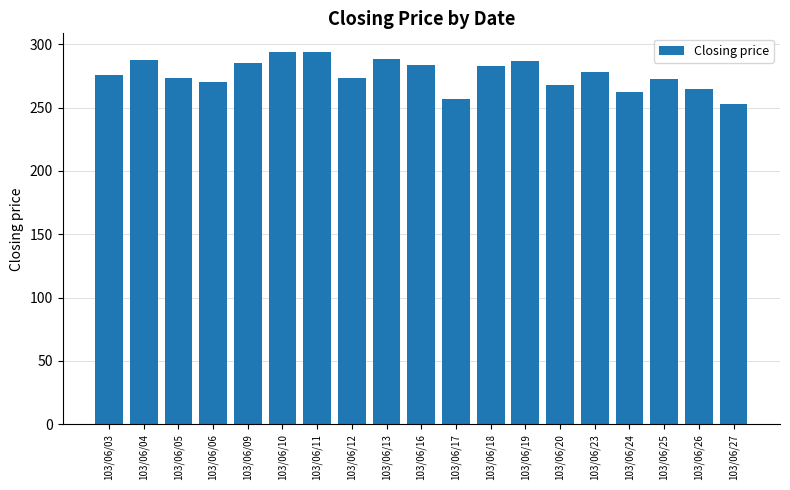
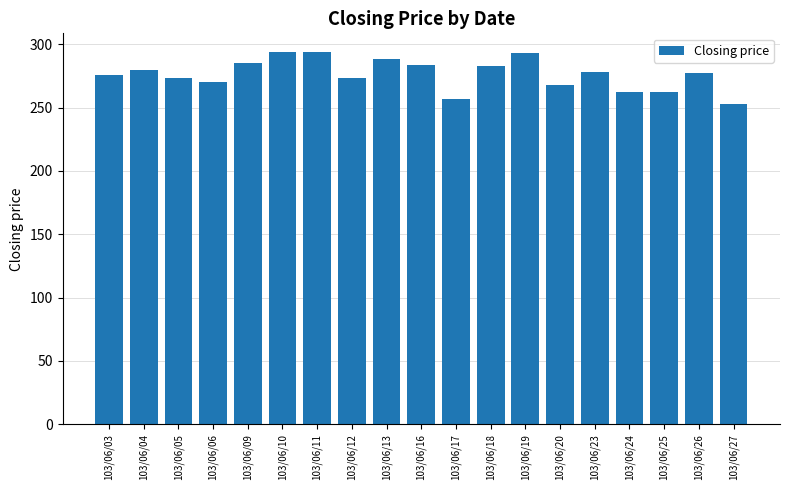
103/06/04: 288 -> 280
103/06/19: 287 -> 293
103/06/25: 273 -> 263
103/06/26: 265 -> 277
